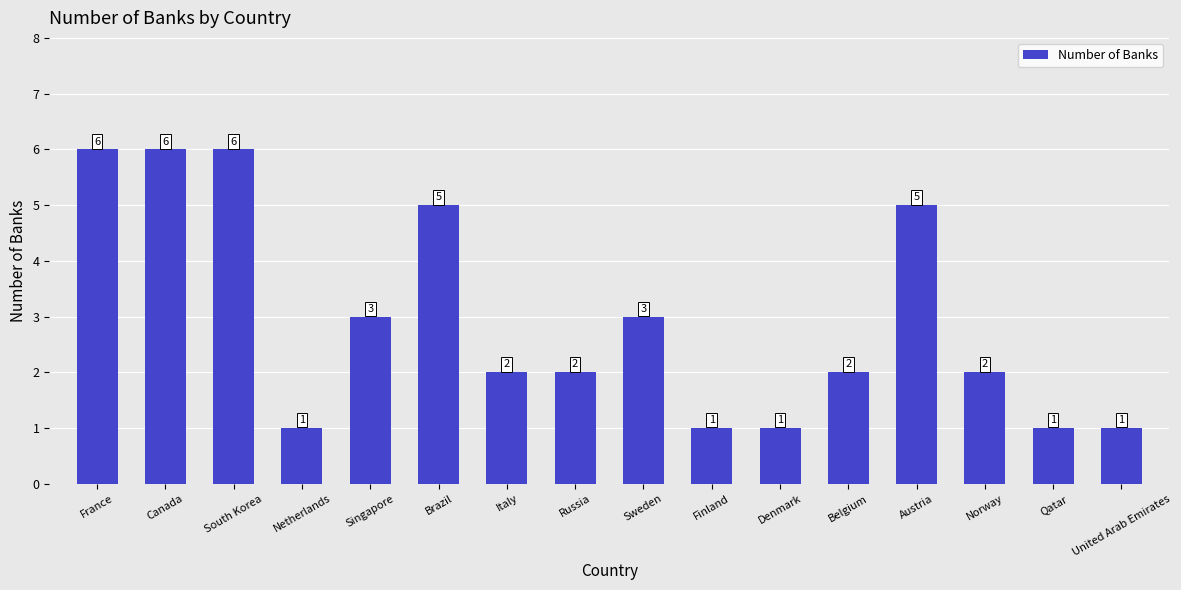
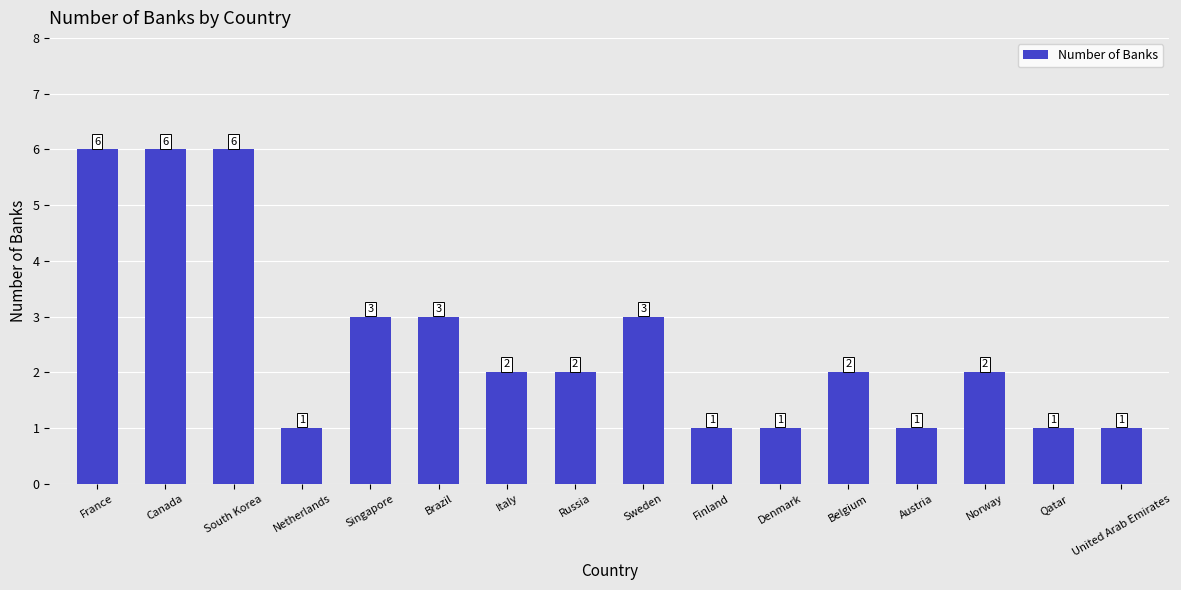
Brazil: 5 -> 3
Austria: 5 -> 1
